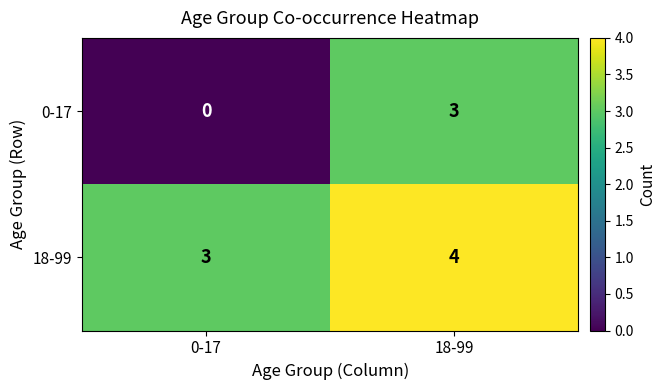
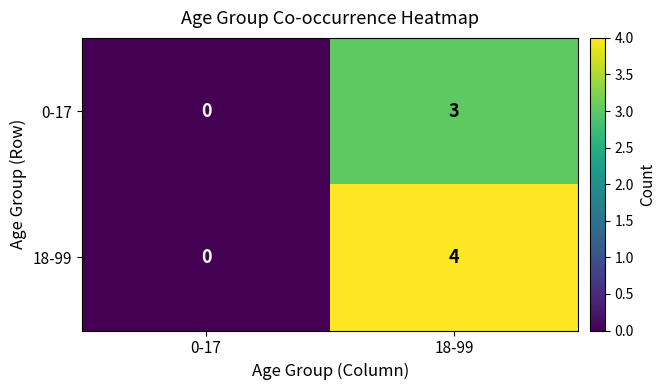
18-99, 0-17: 3 -> 0
